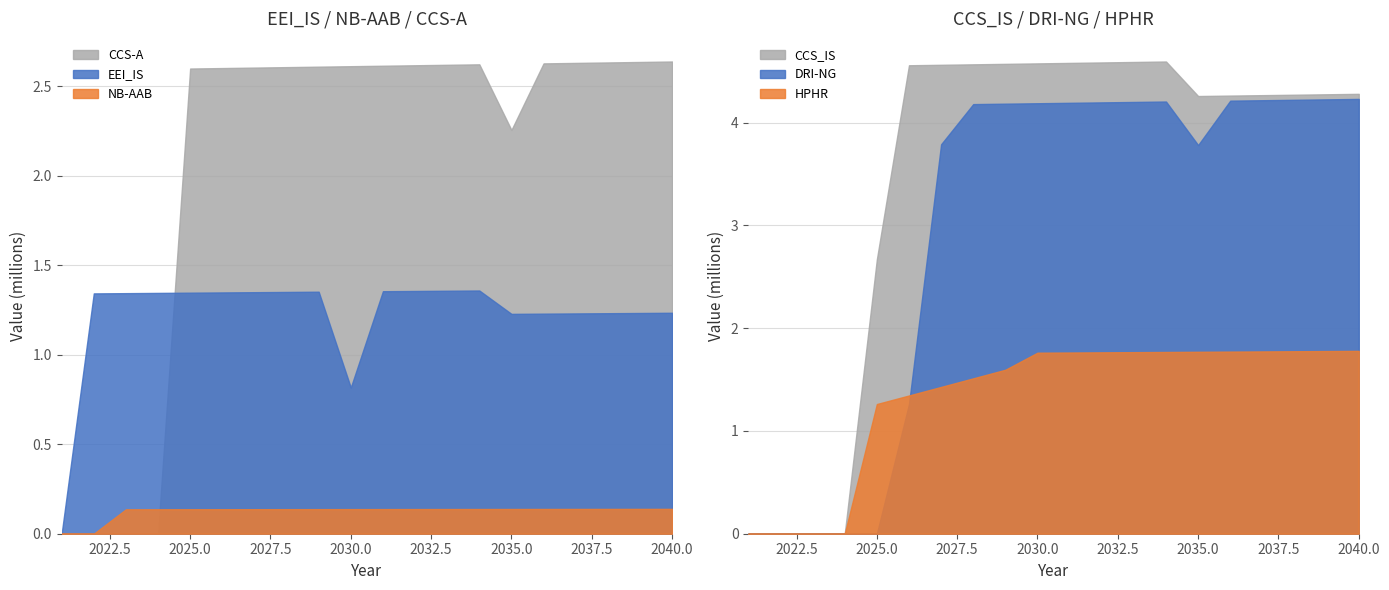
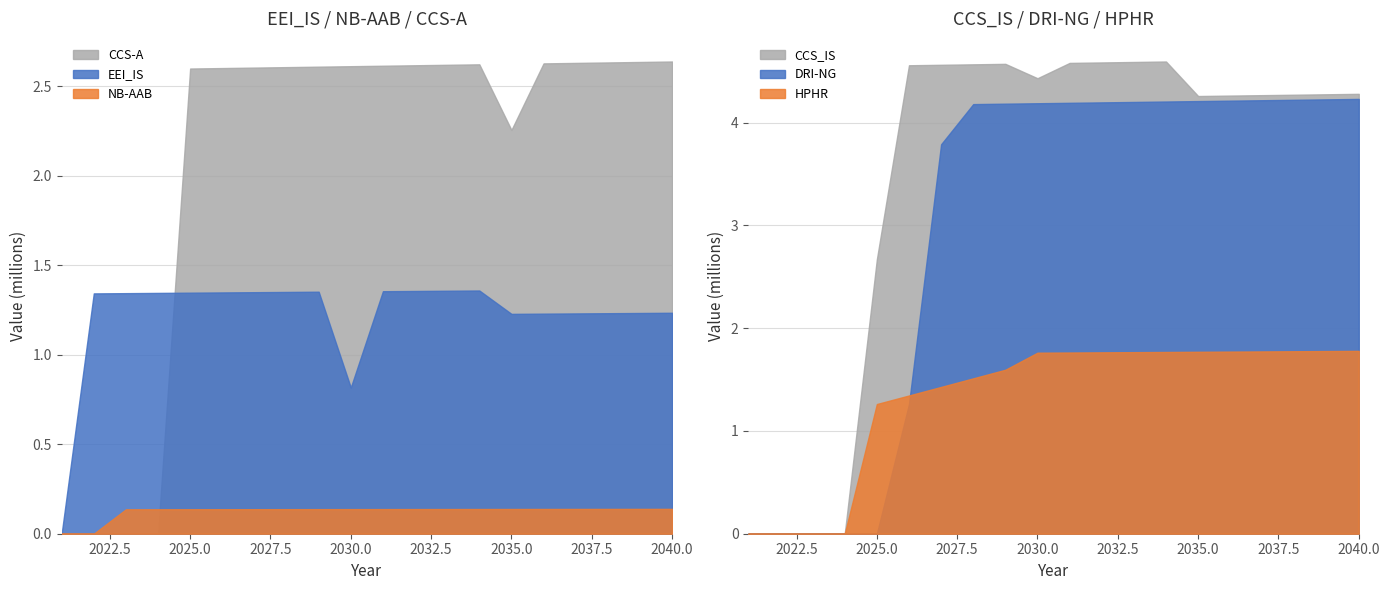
CCS_IS / DRI-NG / HPHR, CCS_IS, 2030.0: 4.58 -> 4.43
CCS_IS / DRI-NG / HPHR, DRI-NG, 2035.0: 3.78 -> 4.21
